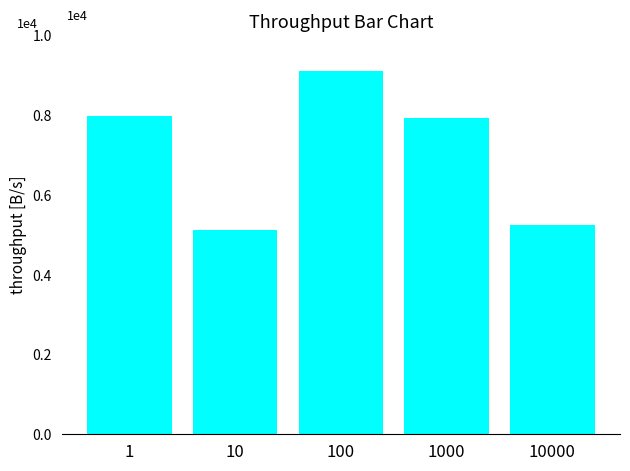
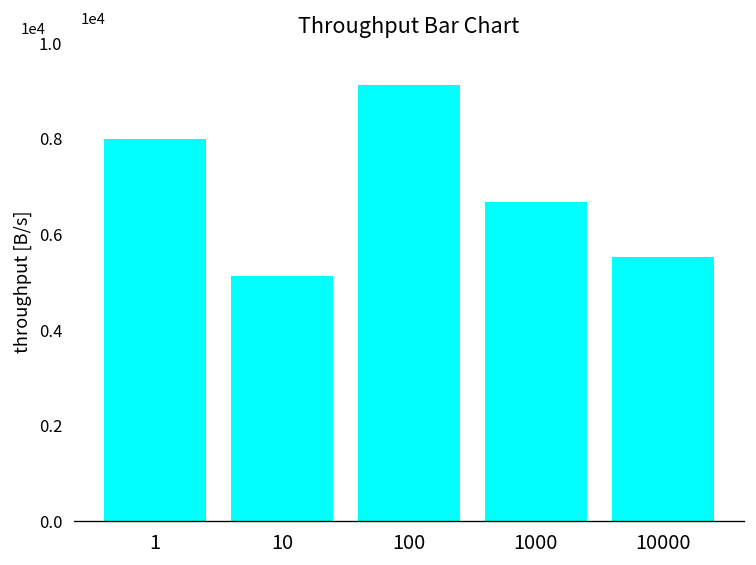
1000: 0.79 -> 0.67
10000: 0.52 -> 0.55
